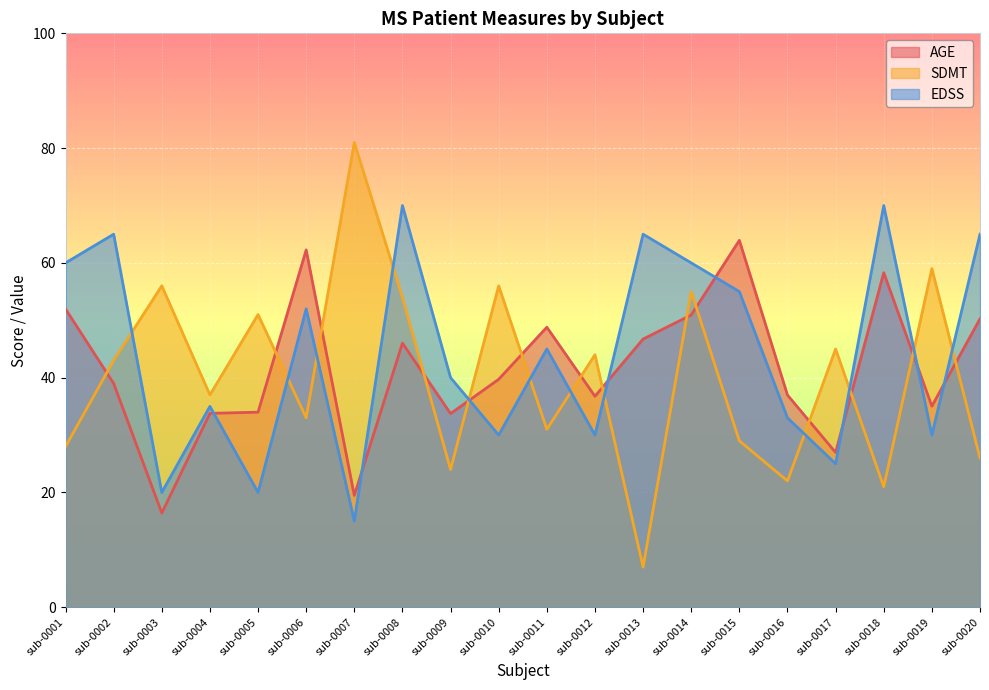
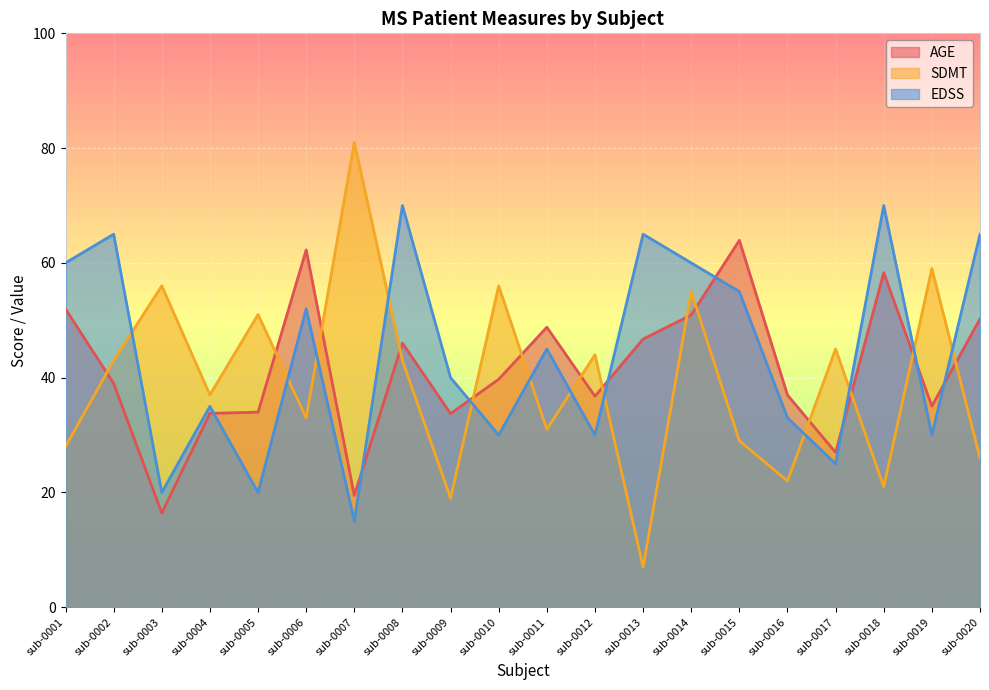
SDMT, sub-0008: 54 -> 43
SDMT, sub-0009: 24 -> 19
